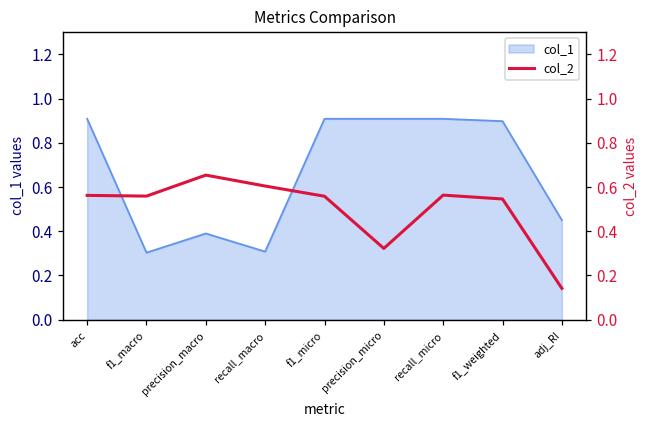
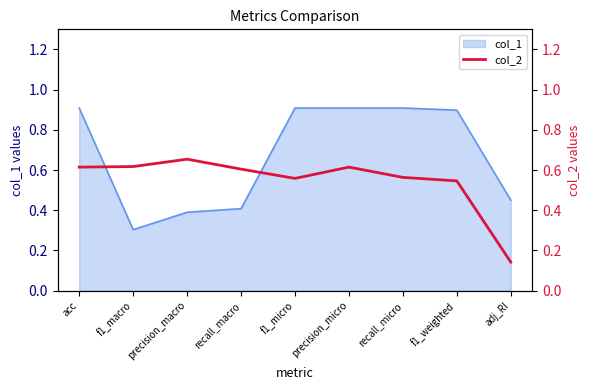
col_1, recall_macro: 0.31 -> 0.41
col_2, acc: 0.56 -> 0.61
col_2, f1_macro: 0.56 -> 0.62
col_2, precision_micro: 0.32 -> 0.61
